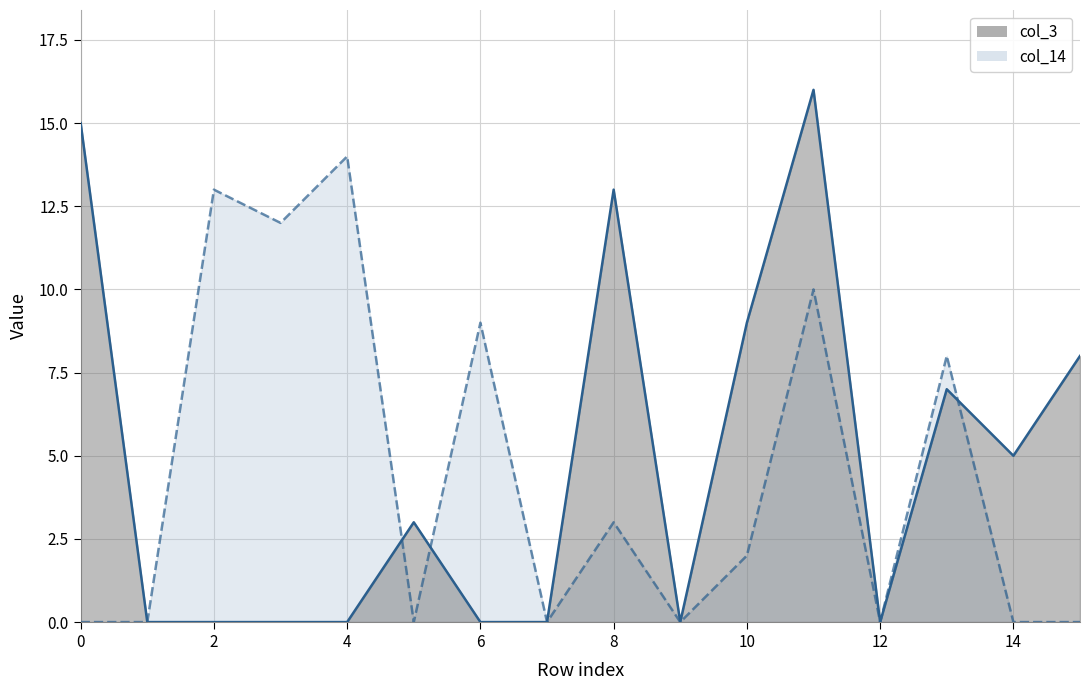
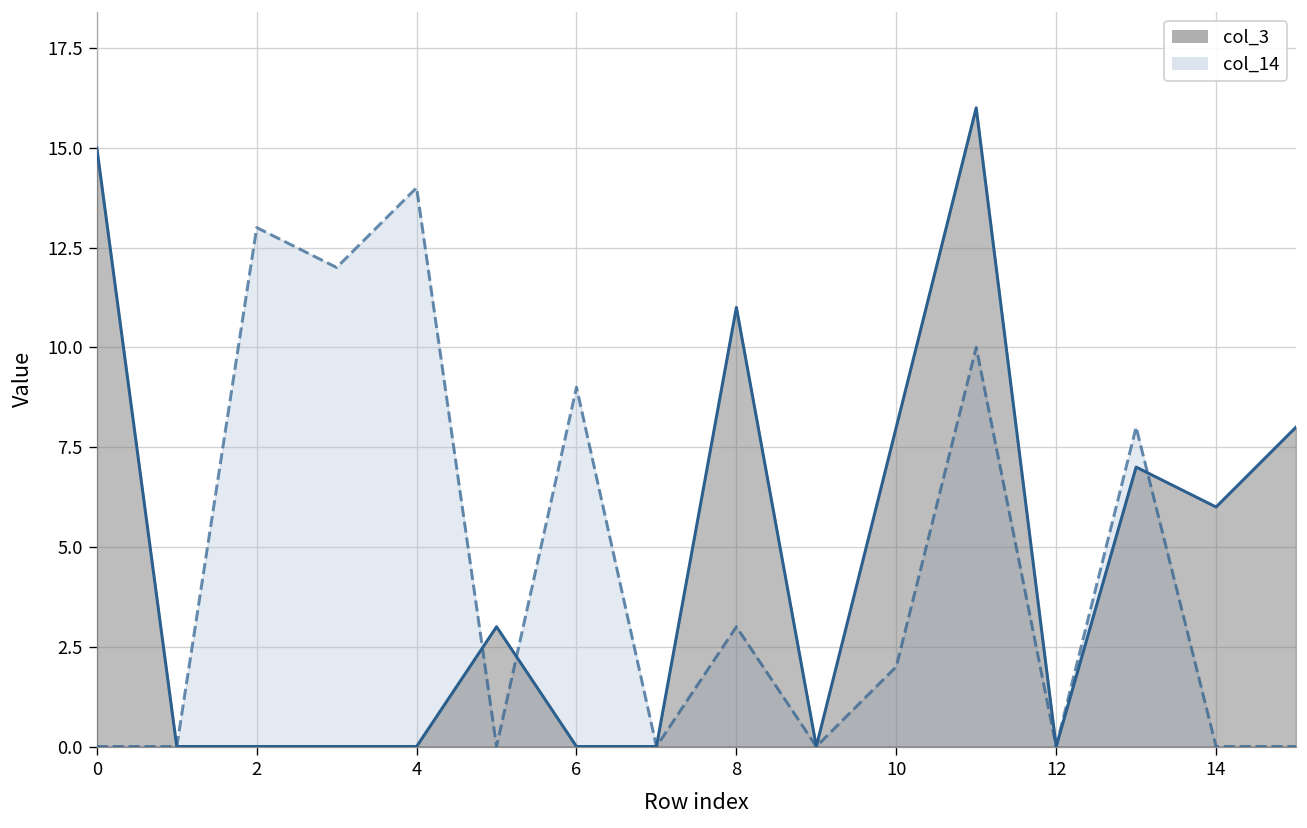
col_3, 8: 13 -> 11
col_3, 10: 9 -> 8
col_3, 14: 5 -> 6
